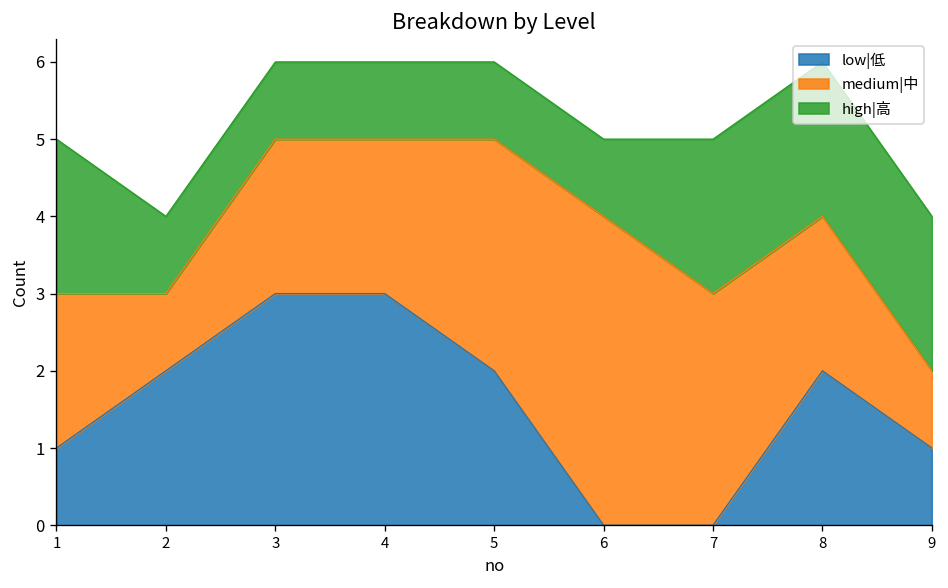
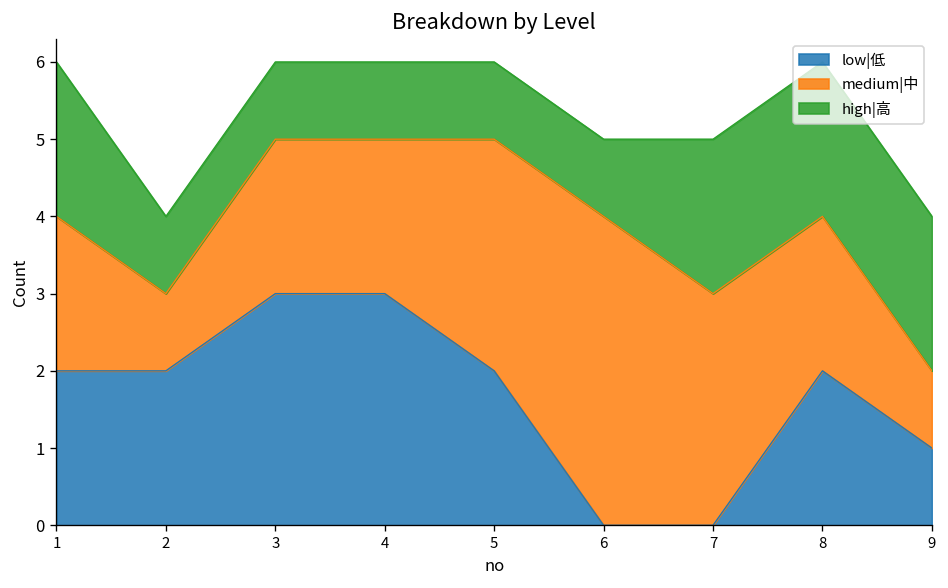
low|低, 1: 1 -> 2
